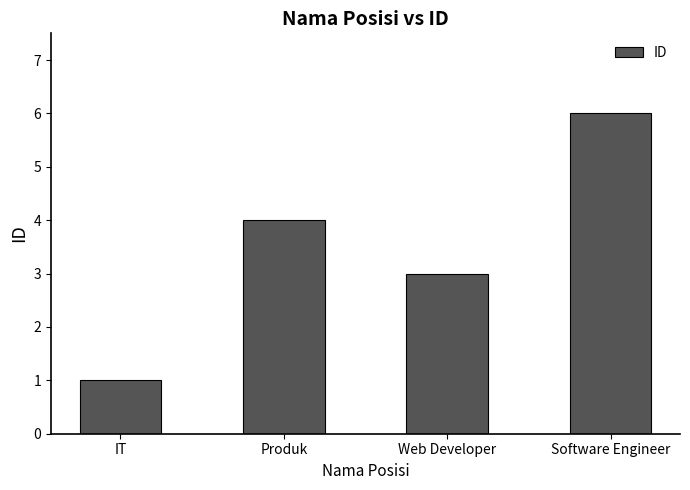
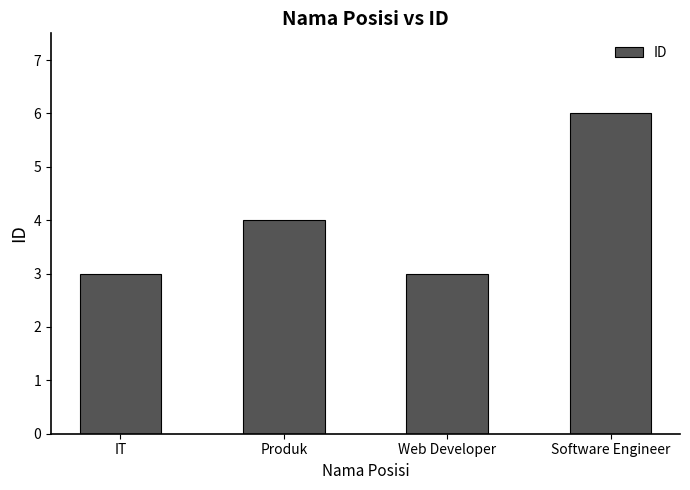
IT: 1 -> 3
